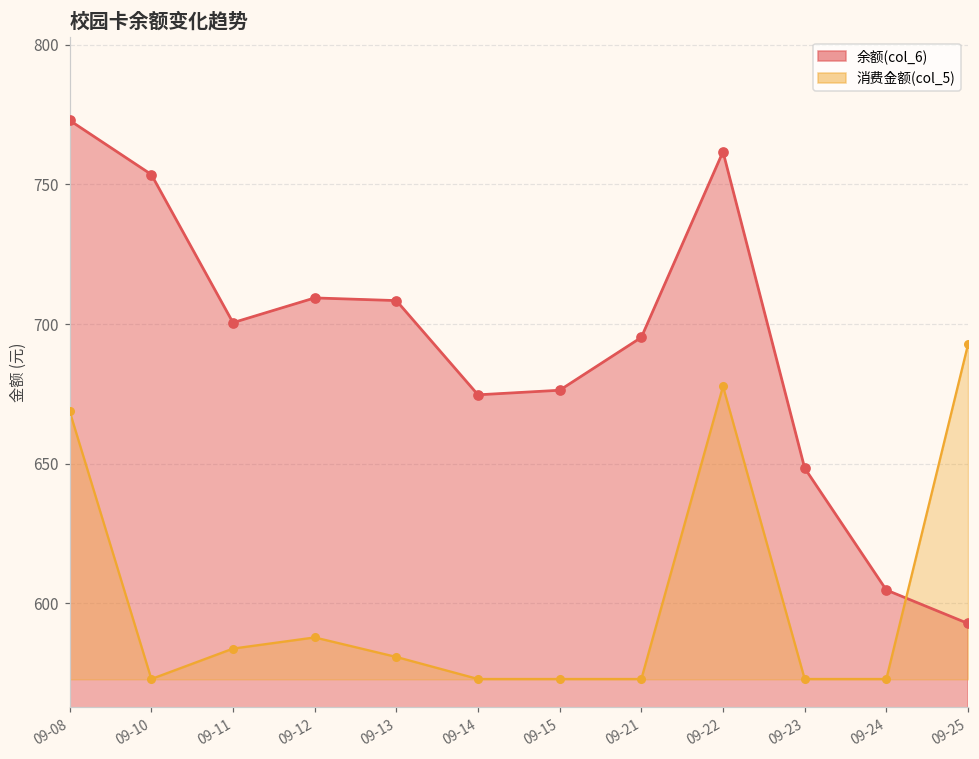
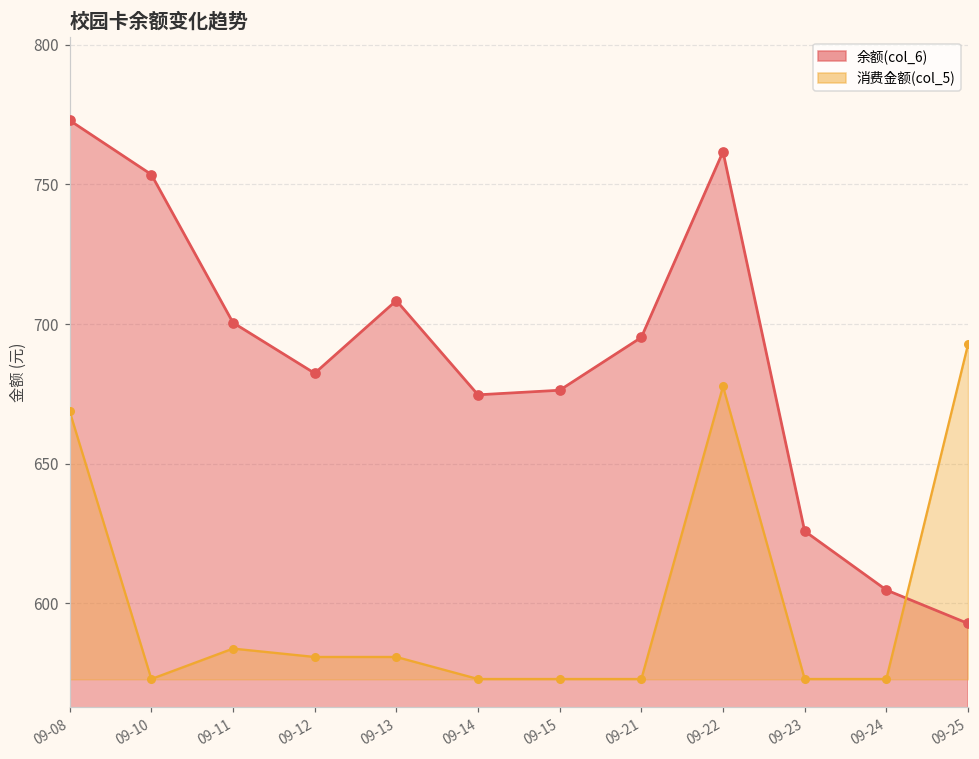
余额(col_6), 09-12: 709 -> 682
消费金额(col_5), 09-12: 588 -> 581
余额(col_6), 09-23: 648 -> 626
